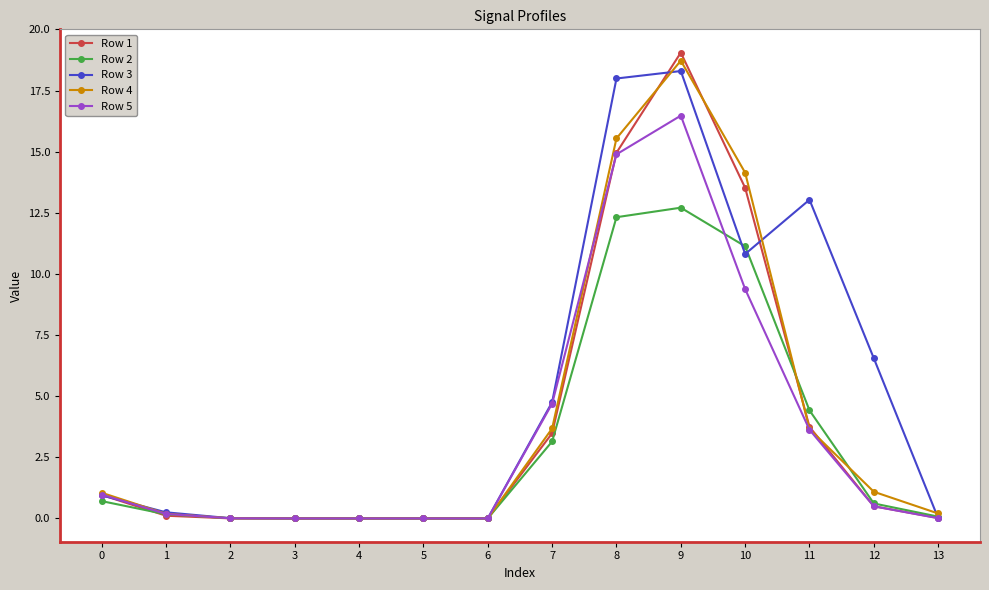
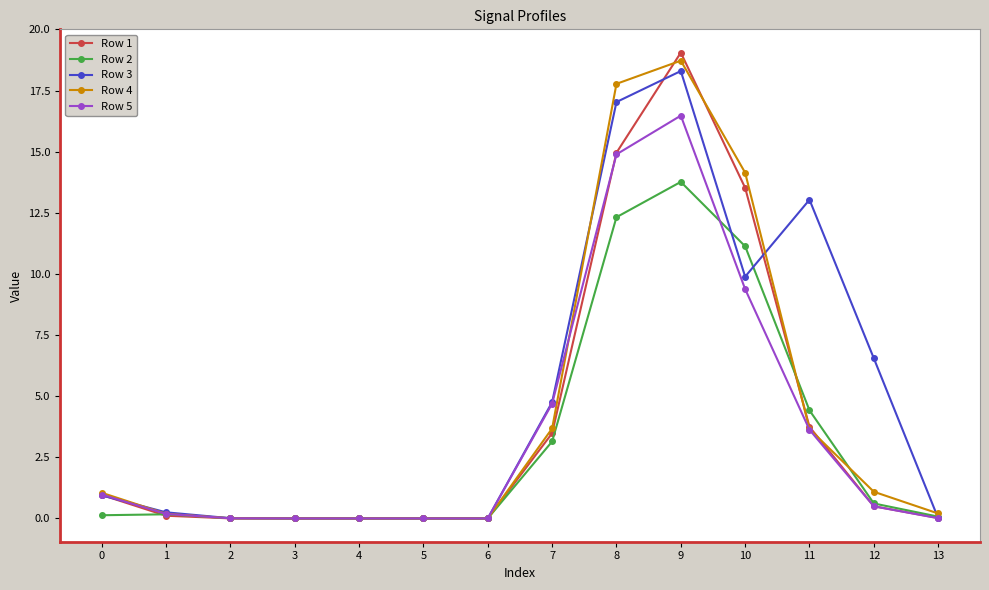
Row 2, 0: 0.7 -> 0.1
Row 3, 8: 18.0 -> 17.0
Row 4, 8: 15.5 -> 17.8
Row 2, 9: 12.7 -> 13.8
Row 3, 10: 10.8 -> 9.9
